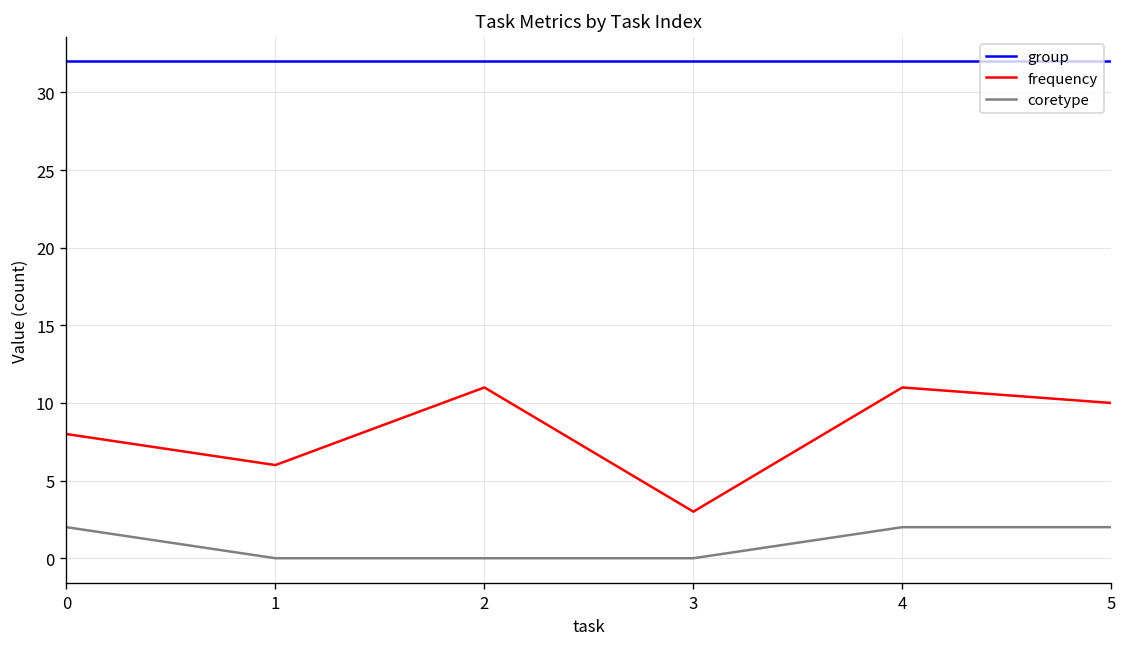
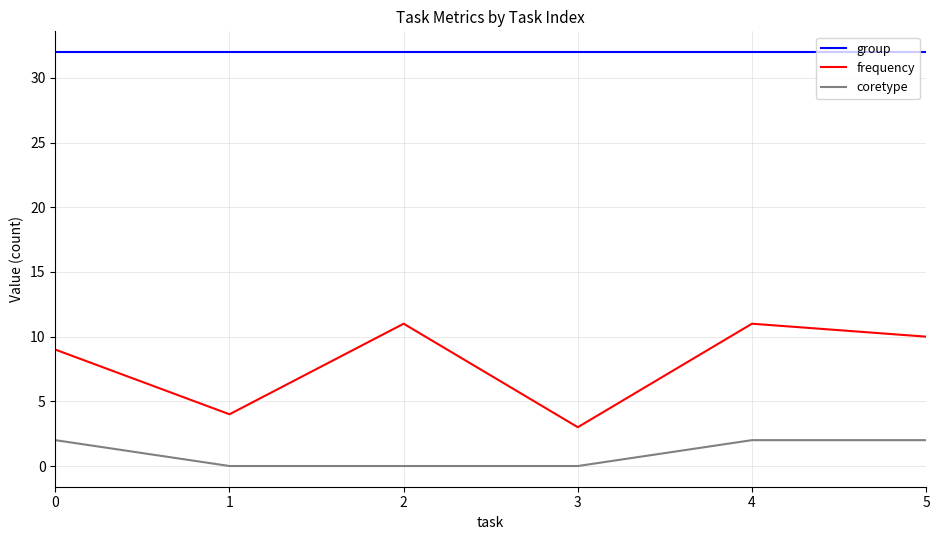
frequency, 0: 8 -> 9
frequency, 1: 6 -> 4
